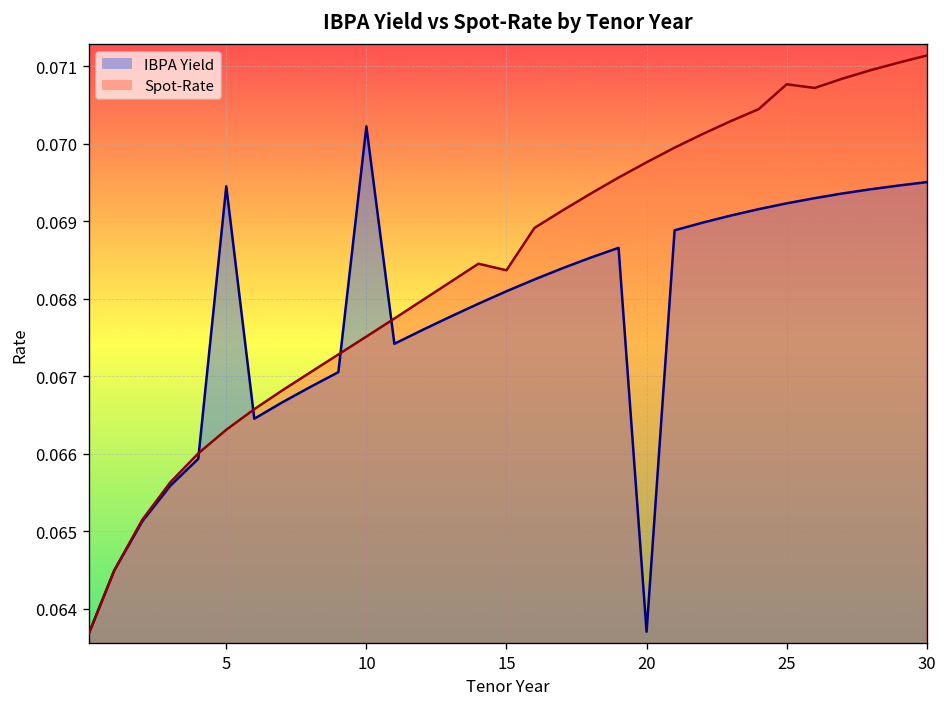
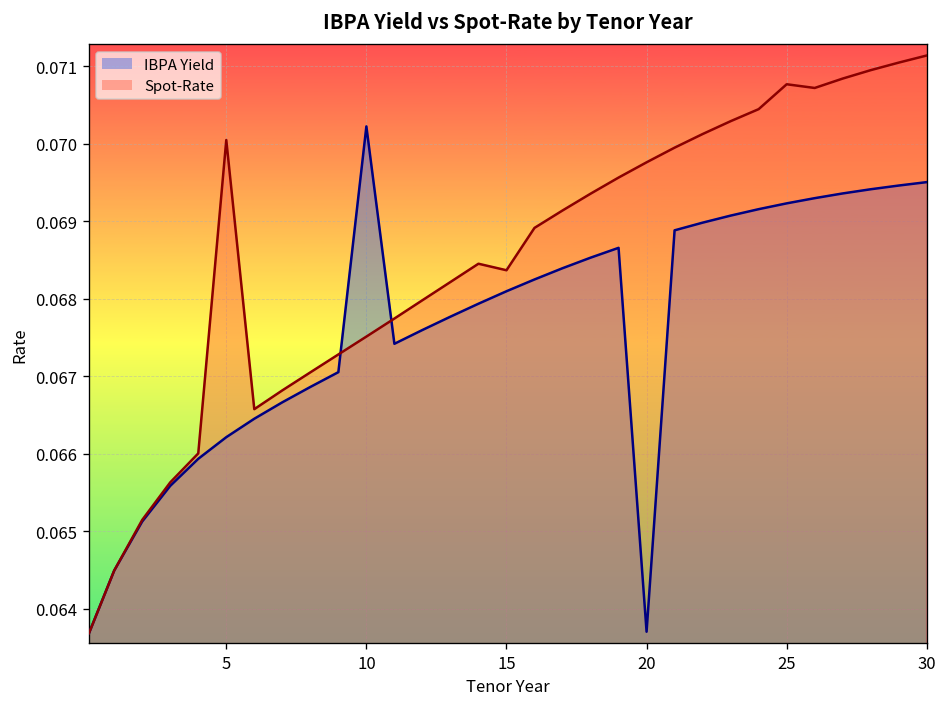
IBPA Yield, 5: 0.0694 -> 0.0662
Spot-Rate, 5: 0.0663 -> 0.0700
